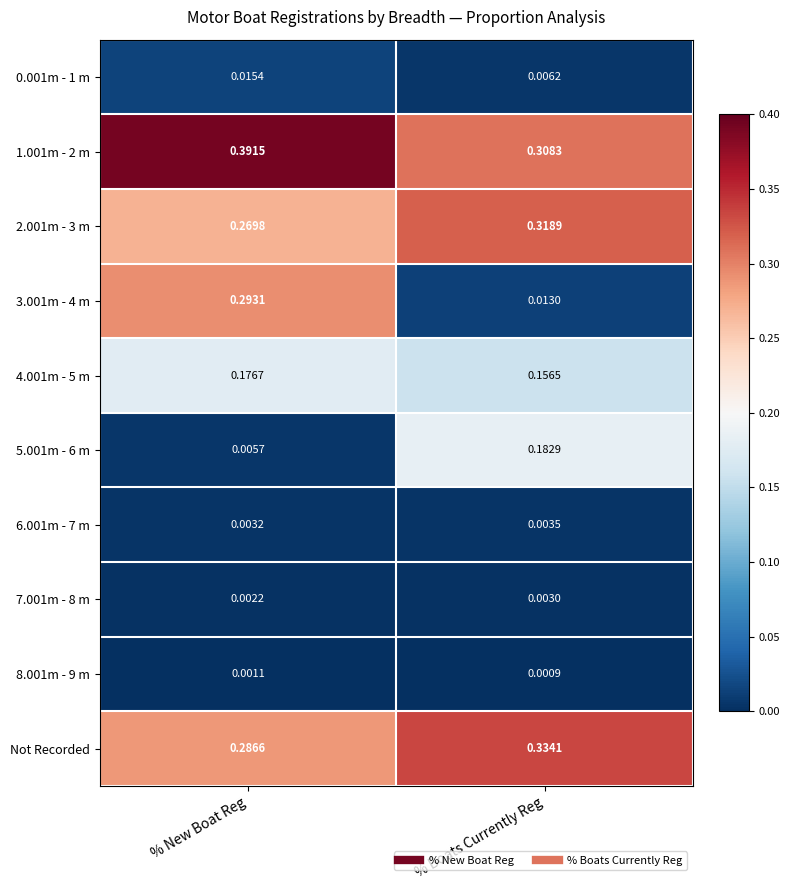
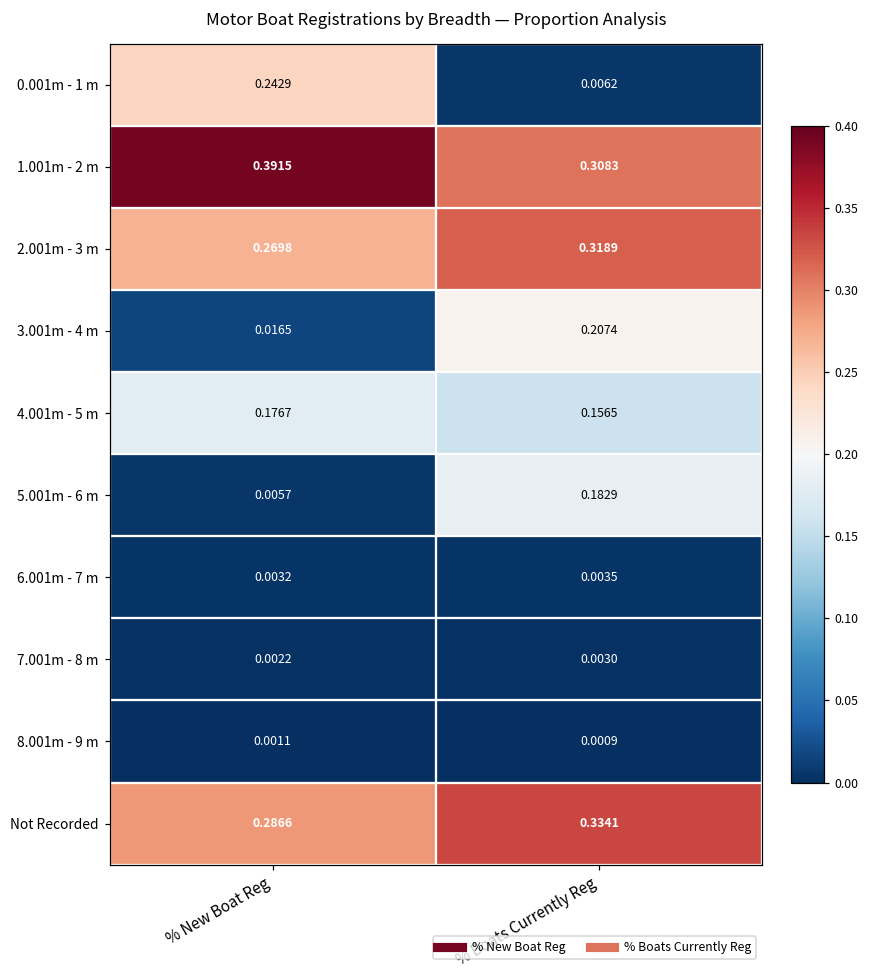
0.001m - 1 m, % New Boat Reg: 0.0154 -> 0.2429
3.001m - 4 m, % New Boat Reg: 0.2931 -> 0.0165
3.001m - 4 m, % Boats Currently Reg: 0.0130 -> 0.2074
